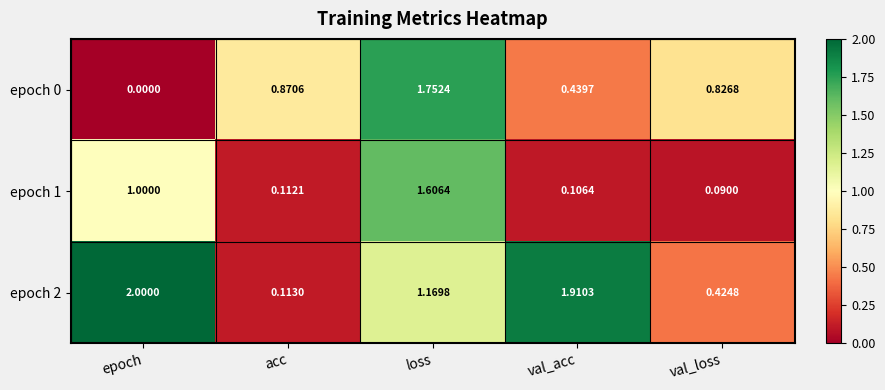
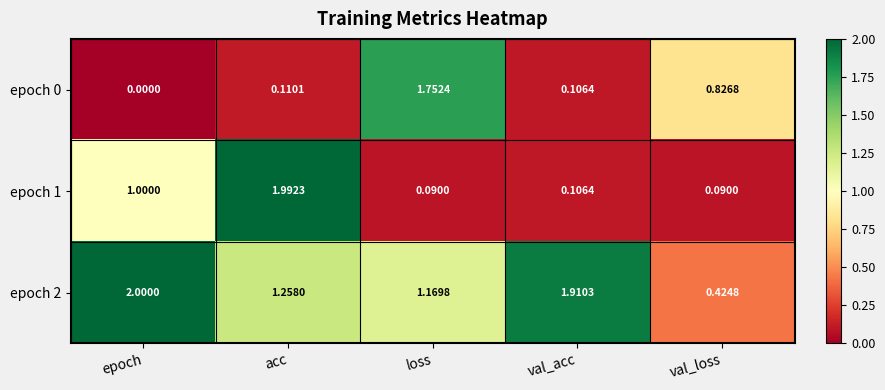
epoch 0, acc: 0.8706 -> 0.1101
epoch 0, val_acc: 0.4397 -> 0.1064
epoch 1, acc: 0.1121 -> 1.9923
epoch 1, loss: 1.6064 -> 0.0900
epoch 2, acc: 0.1130 -> 1.2580
